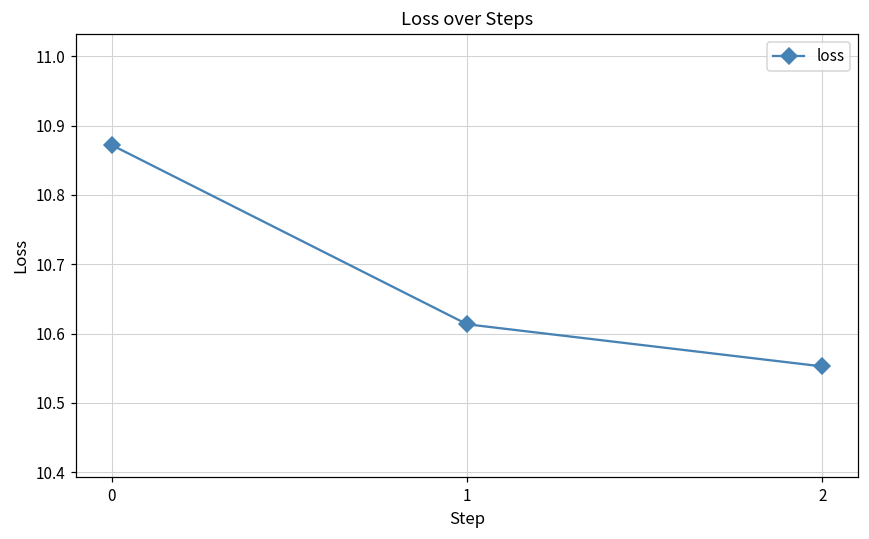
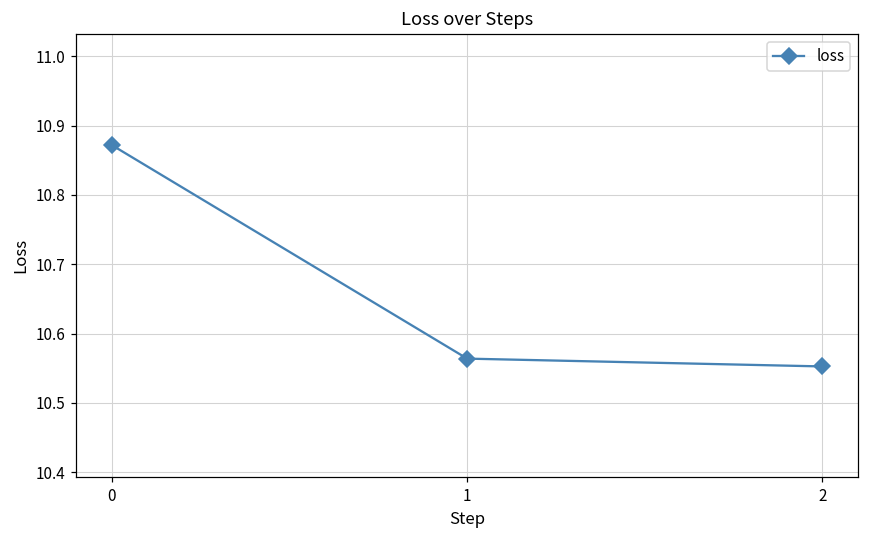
1: 10.61 -> 10.56
